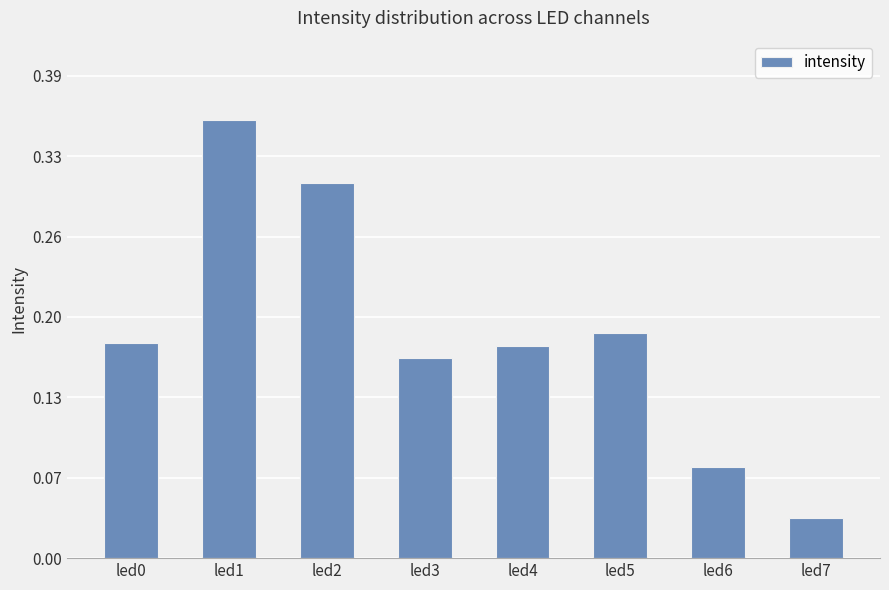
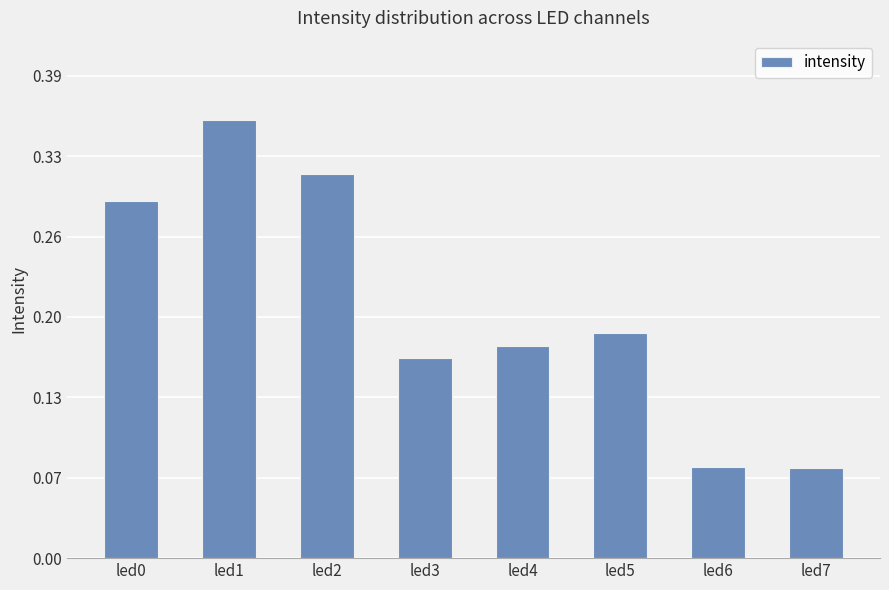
led0: 0.176 -> 0.292
led2: 0.307 -> 0.314
led7: 0.033 -> 0.074
